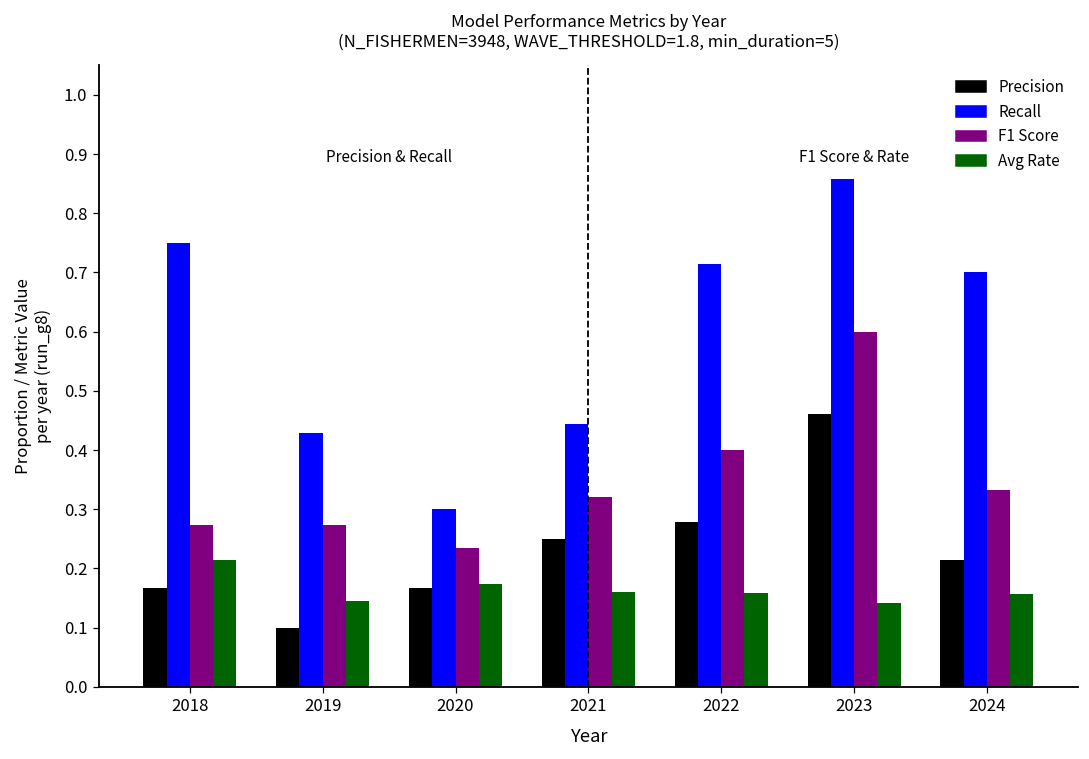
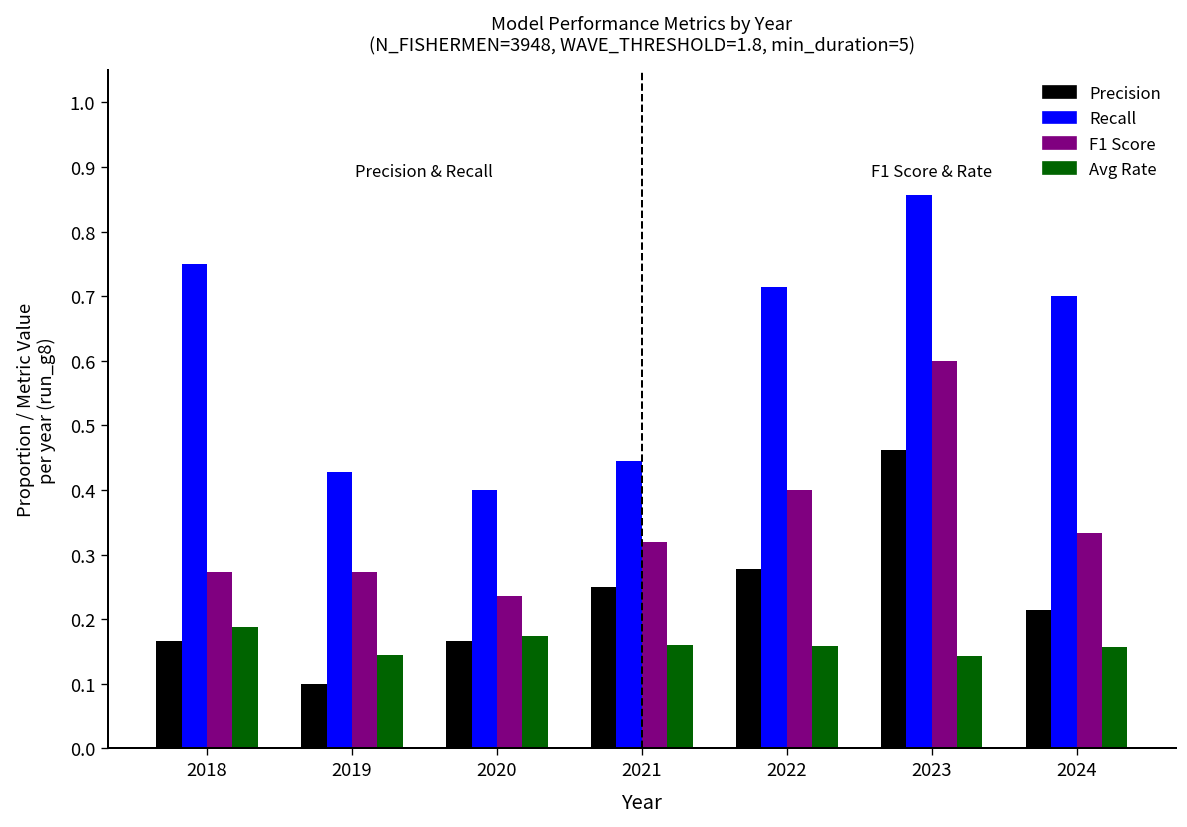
Avg Rate, 2018: 0.22 -> 0.19
Recall, 2020: 0.3 -> 0.4
